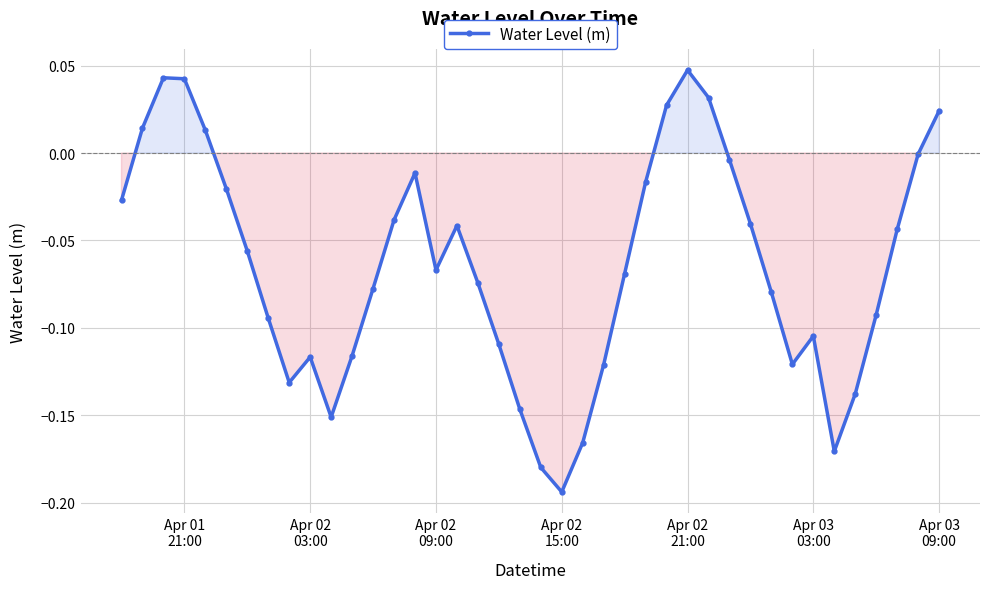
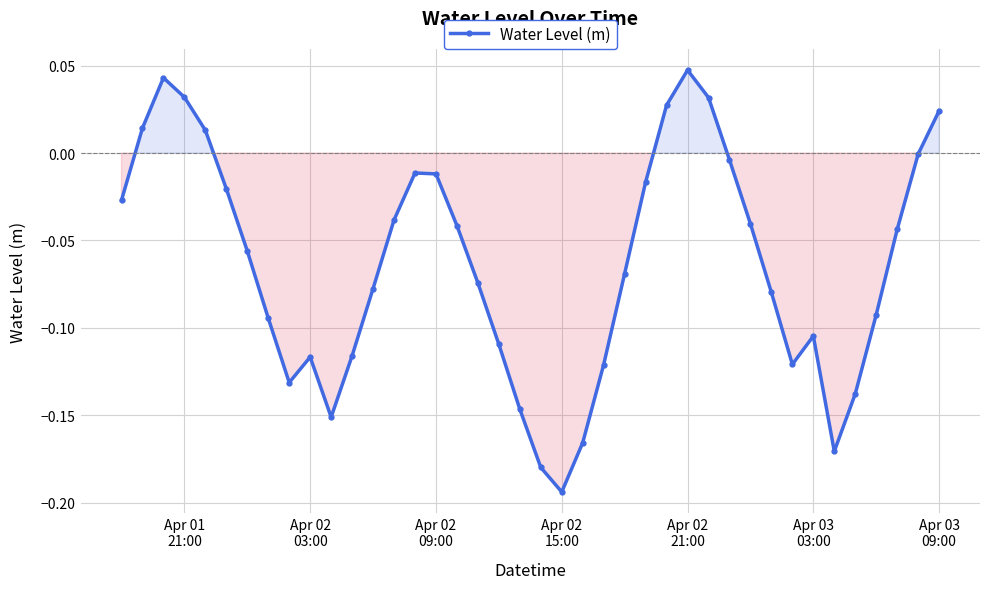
Apr 01 21:00: 0.042 -> 0.032
Apr 02 09:00: -0.067 -> -0.012
